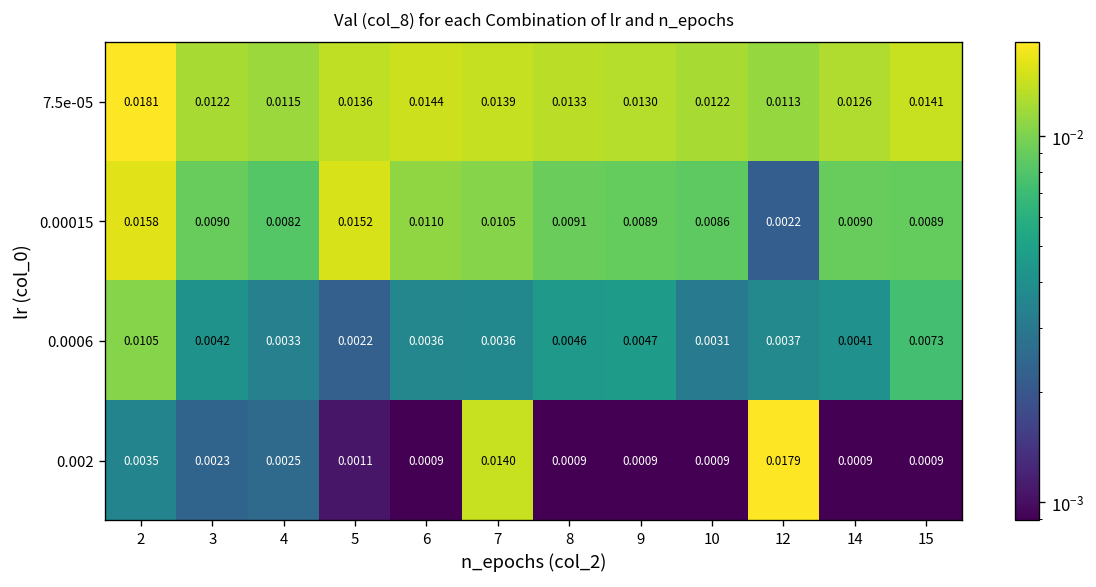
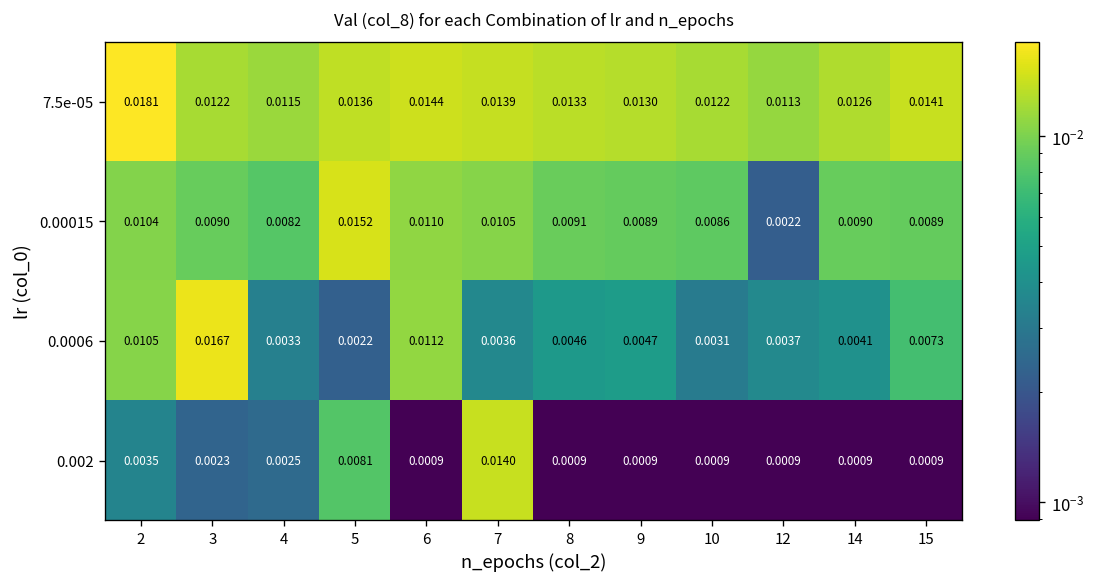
0.00015, 2: 0.0158 -> 0.0104
0.0006, 3: 0.0042 -> 0.0167
0.0006, 6: 0.0036 -> 0.0112
0.002, 5: 0.0011 -> 0.0081
0.002, 12: 0.0179 -> 0.0009
